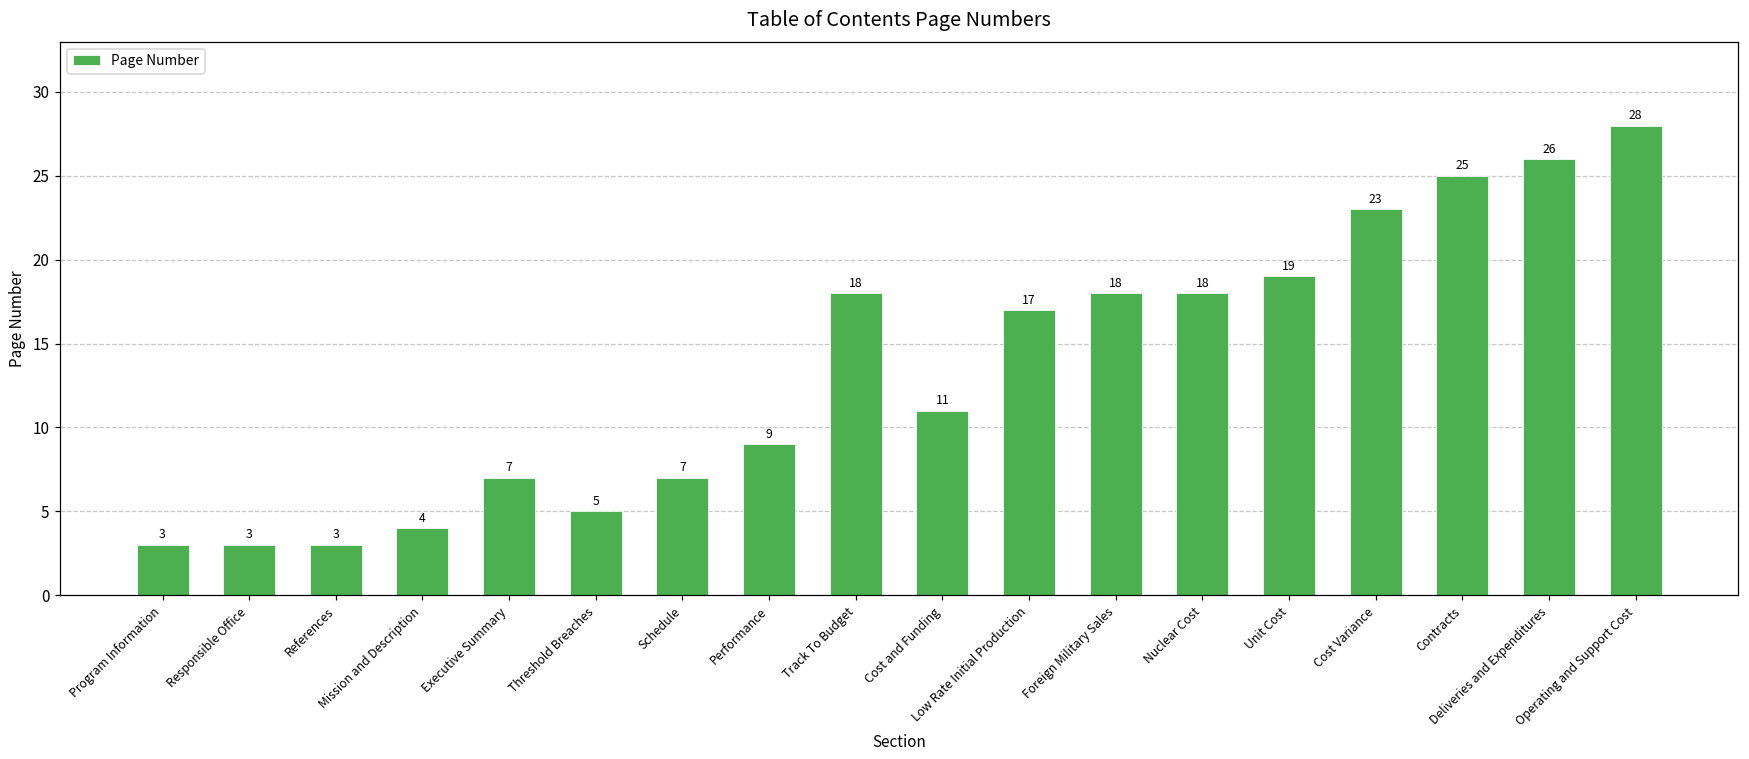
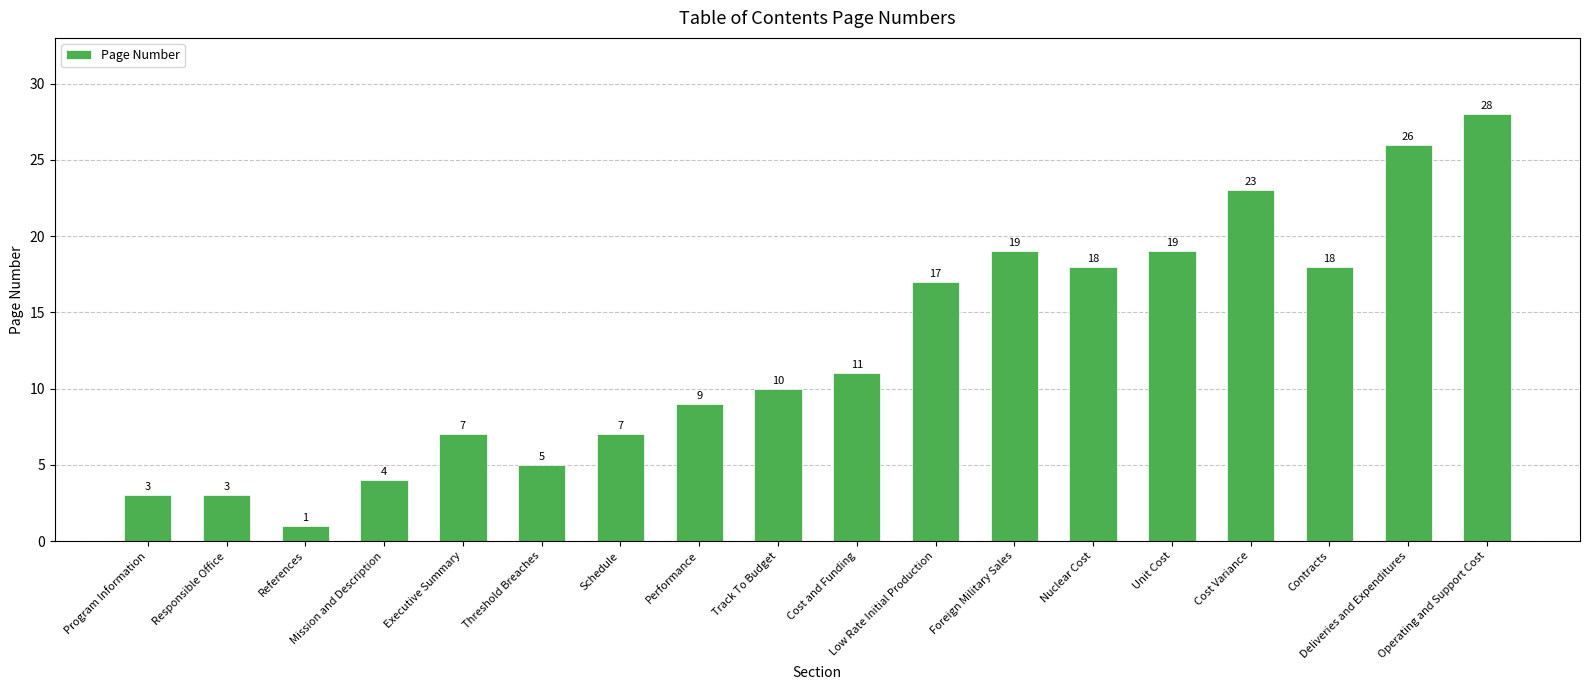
References: 3 -> 1
Track To Budget: 18 -> 10
Foreign Military Sales: 18 -> 19
Contracts: 25 -> 18
